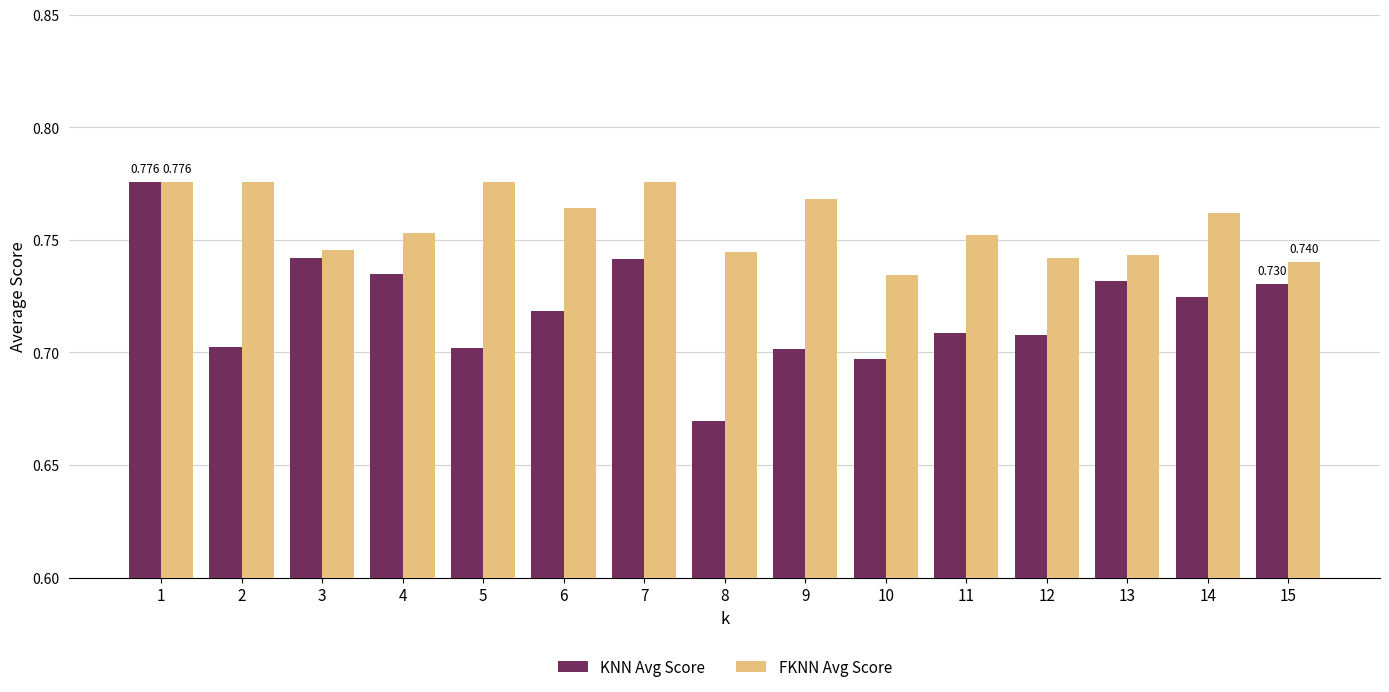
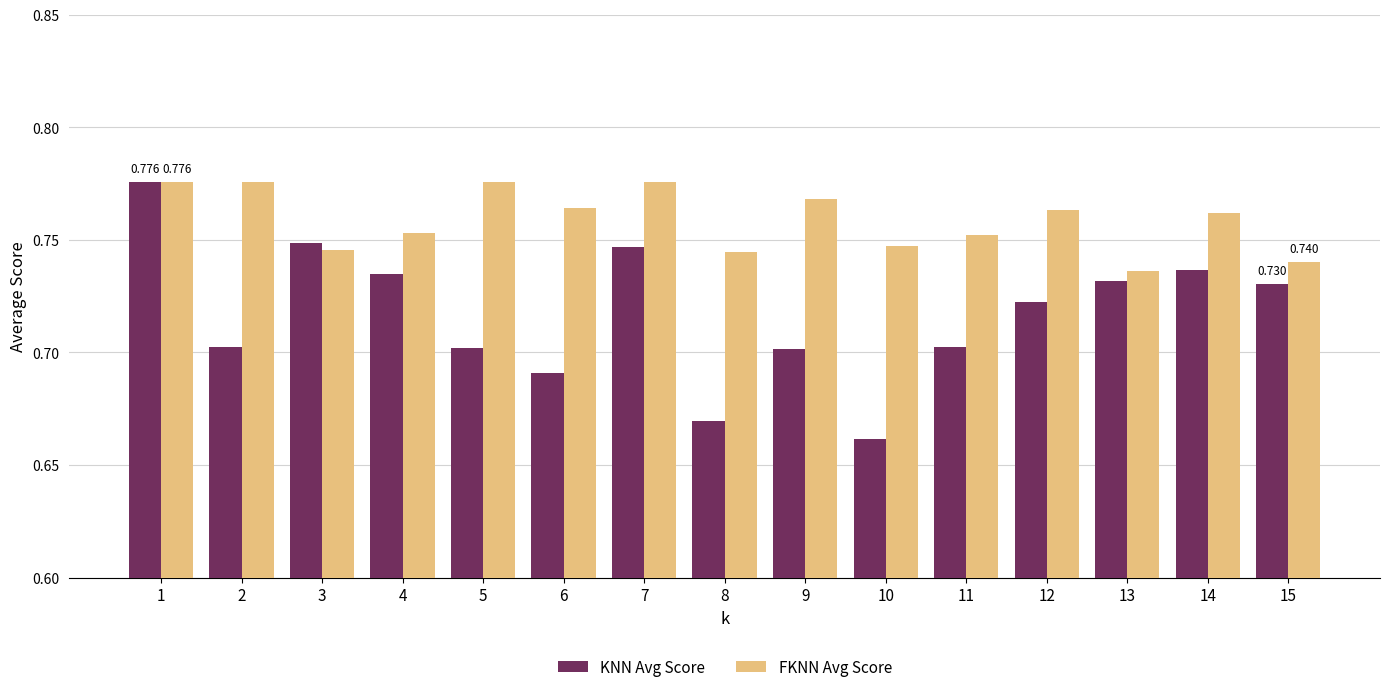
KNN Avg Score, 3: 0.742 -> 0.748
KNN Avg Score, 6: 0.718 -> 0.691
KNN Avg Score, 7: 0.742 -> 0.747
KNN Avg Score, 10: 0.697 -> 0.662
FKNN Avg Score, 10: 0.735 -> 0.747
KNN Avg Score, 11: 0.709 -> 0.702
KNN Avg Score, 12: 0.708 -> 0.722
FKNN Avg Score, 12: 0.742 -> 0.763
FKNN Avg Score, 13: 0.743 -> 0.736
KNN Avg Score, 14: 0.725 -> 0.737
